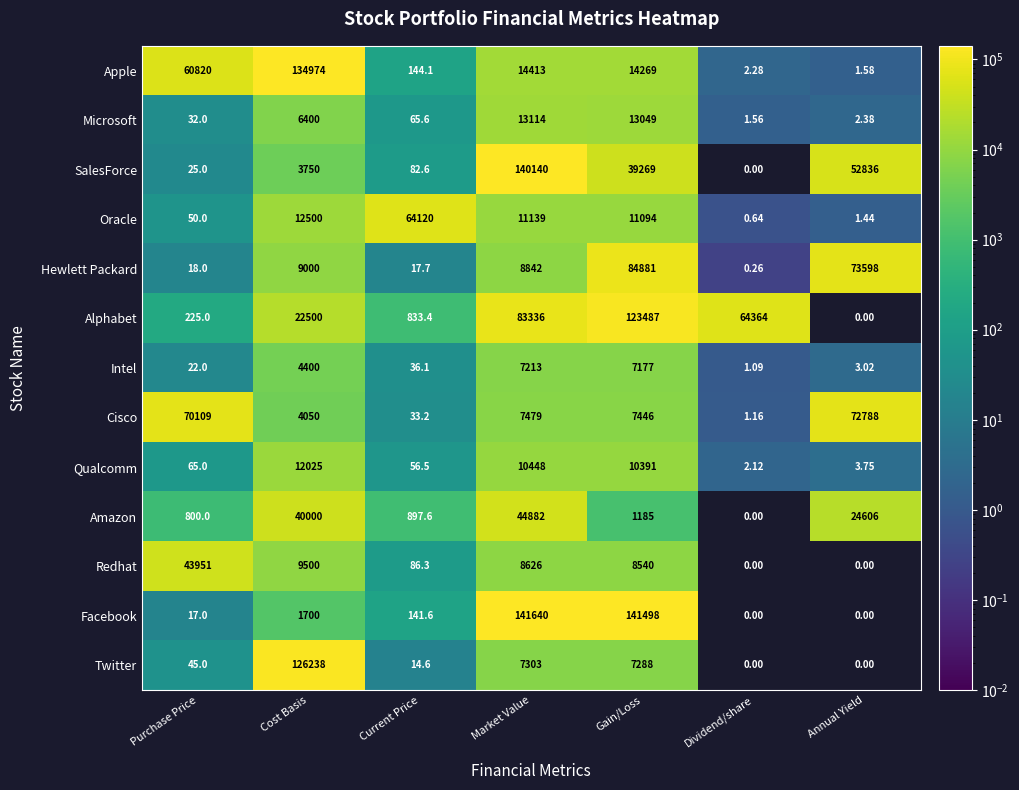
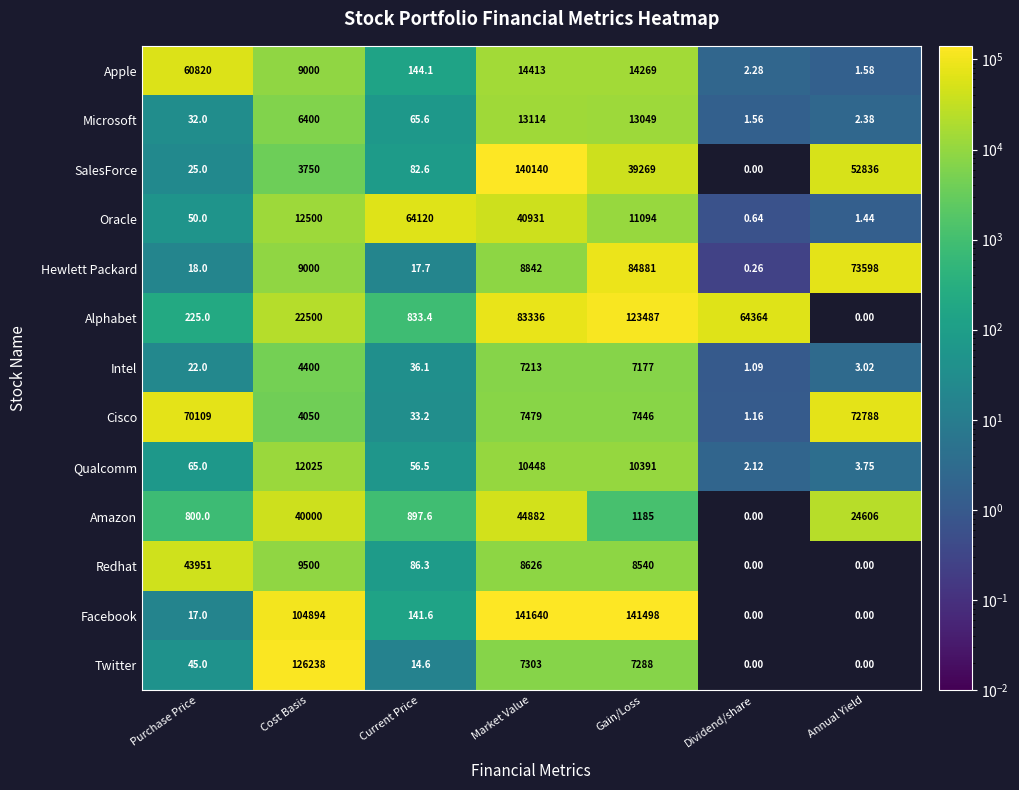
Apple, Cost Basis: 134974 -> 9000
Oracle, Market Value: 11139 -> 40931
Facebook, Cost Basis: 1700 -> 104894
